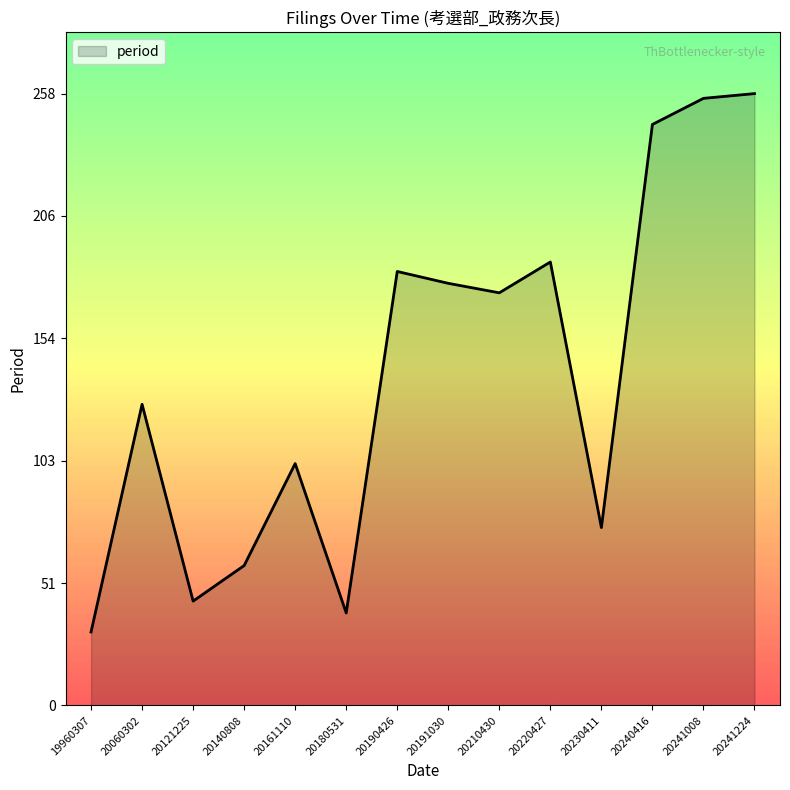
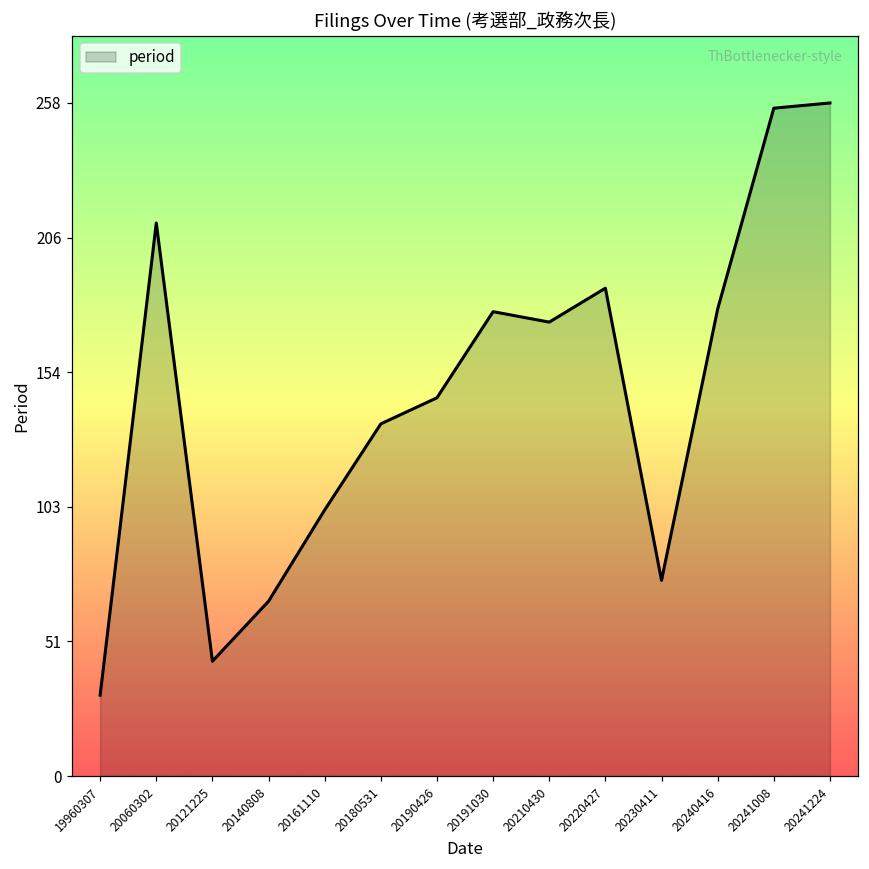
20060302: 127 -> 212
20140808: 59 -> 67
20180531: 39 -> 135
20190426: 183 -> 145
20240416: 245 -> 179
